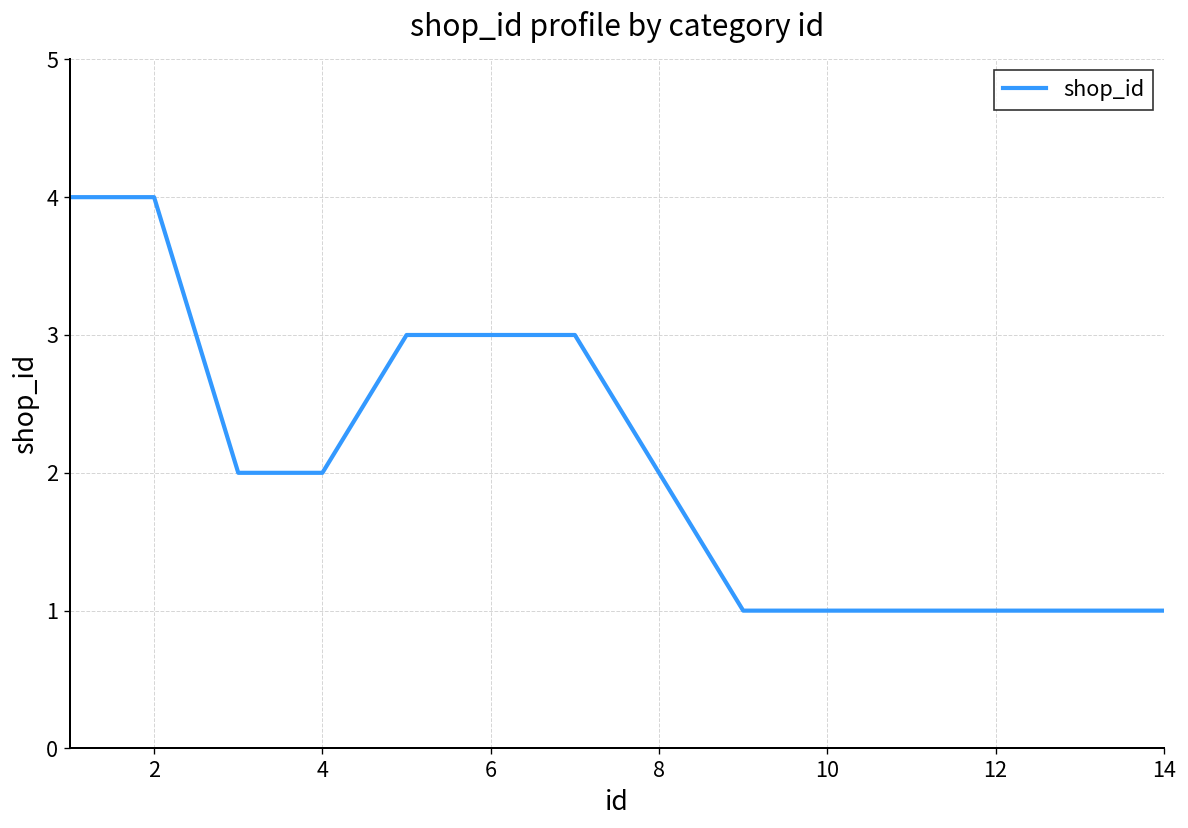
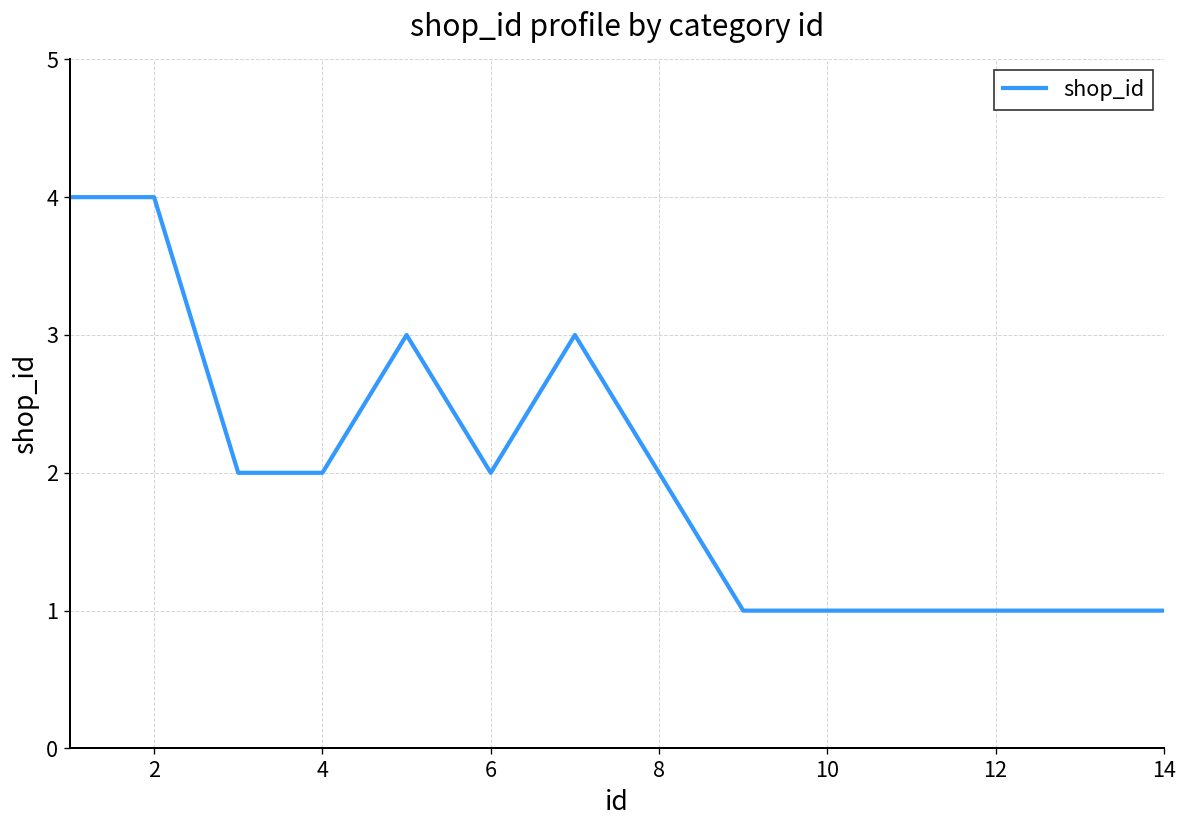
6: 3 -> 2
